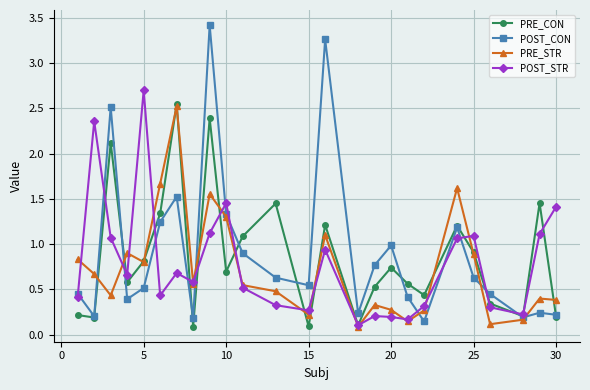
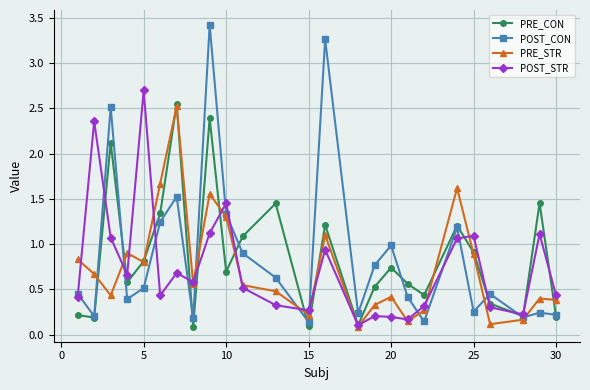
POST_CON, 15: 0.5 -> 0.1
PRE_STR, 20: 0.3 -> 0.4
POST_CON, 25: 0.6 -> 0.3
POST_STR, 30: 1.4 -> 0.4
